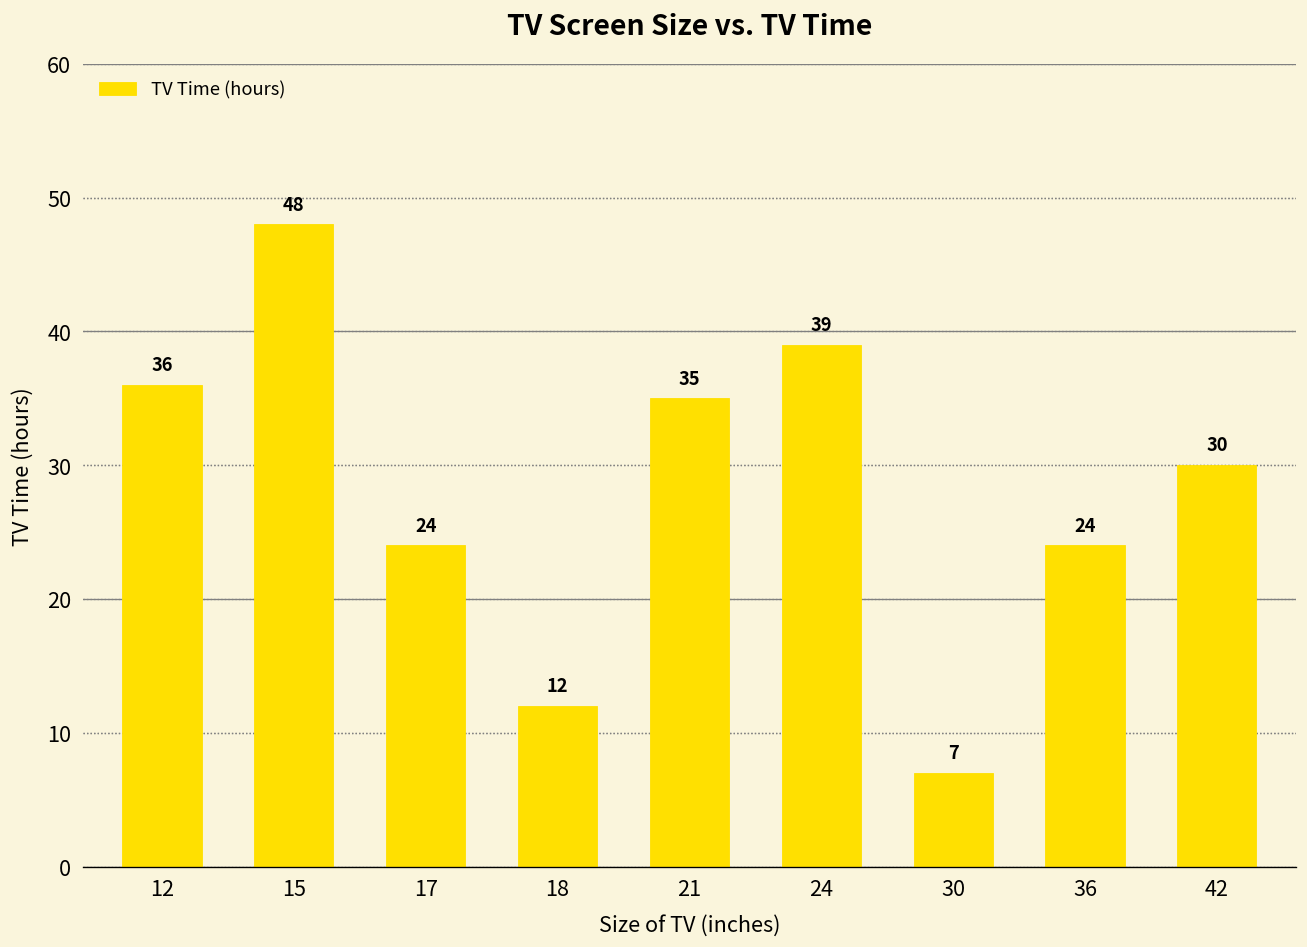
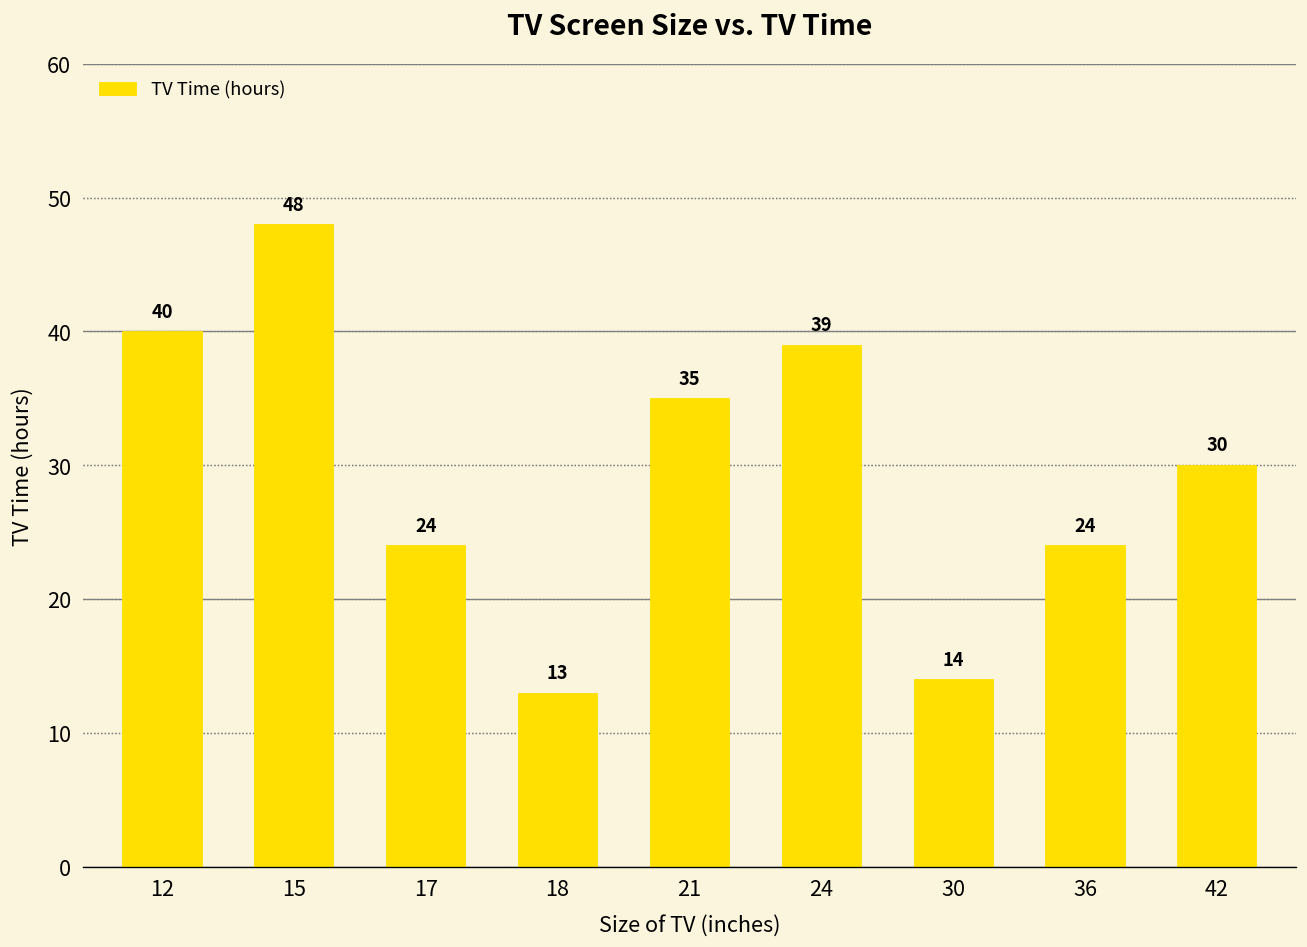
12: 36 -> 40
18: 12 -> 13
30: 7 -> 14
